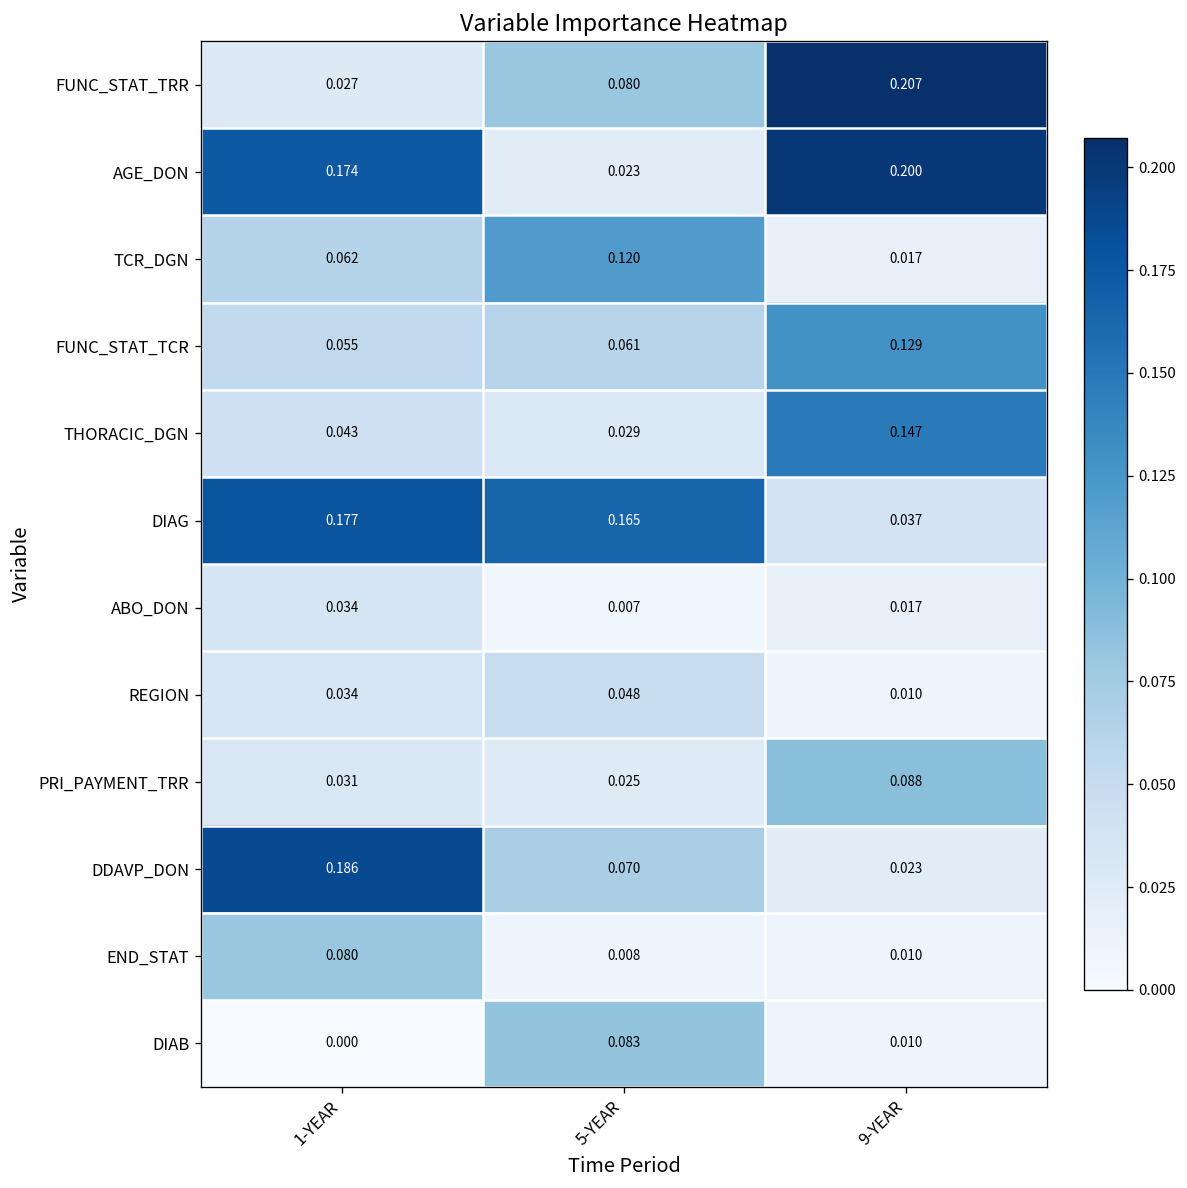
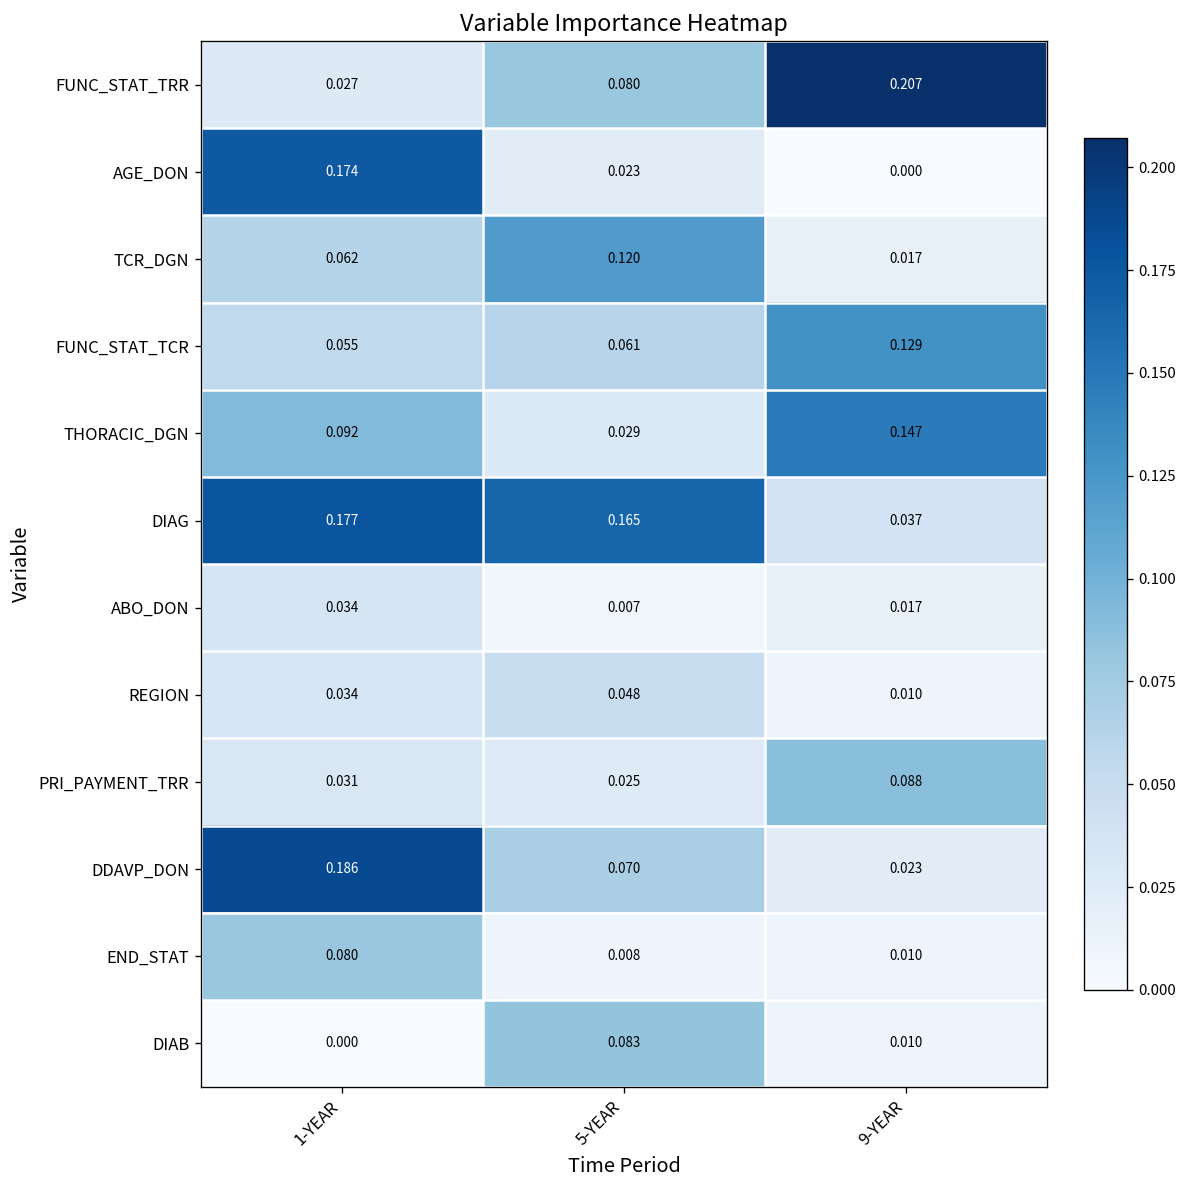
AGE_DON, 9-YEAR: 0.200 -> 0.000
THORACIC_DGN, 1-YEAR: 0.043 -> 0.092
